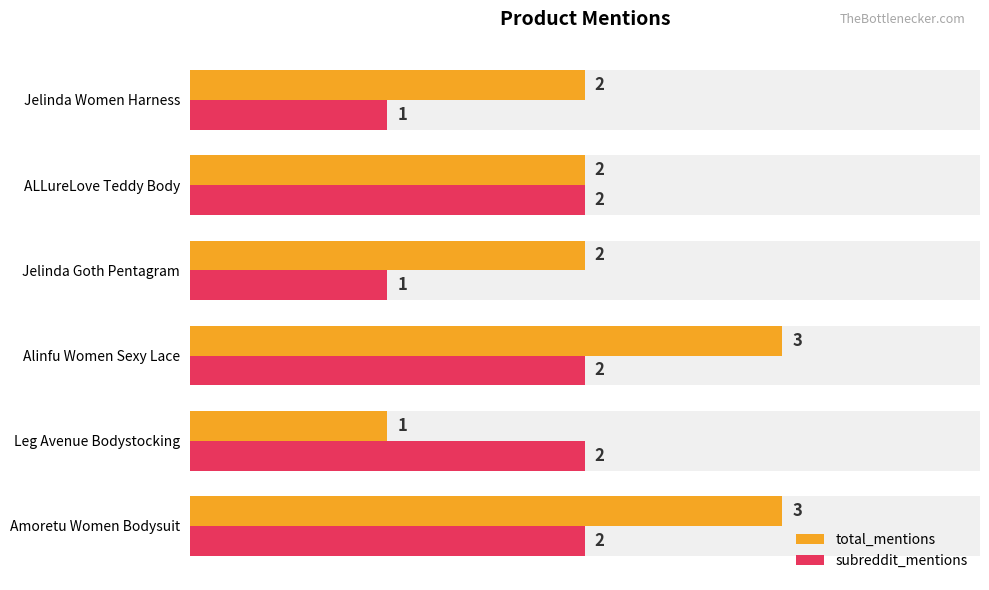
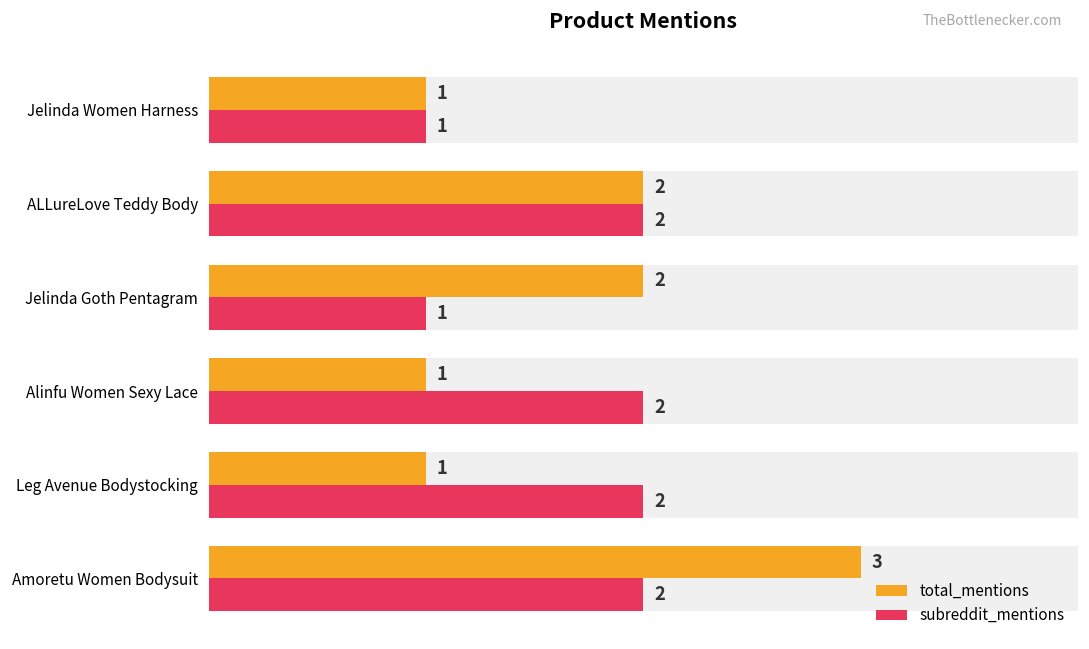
total_mentions, Jelinda Women Harness: 2 -> 1
total_mentions, Alinfu Women Sexy Lace: 3 -> 1
